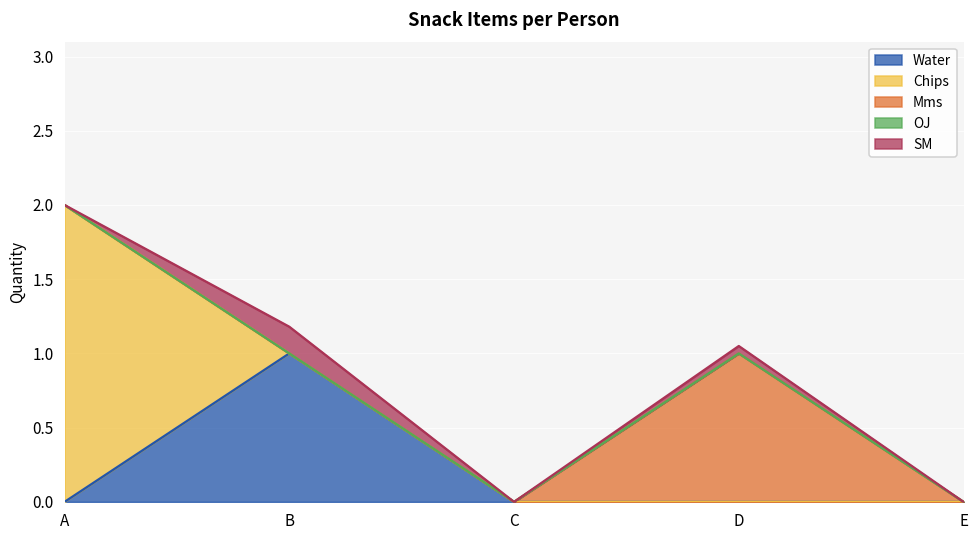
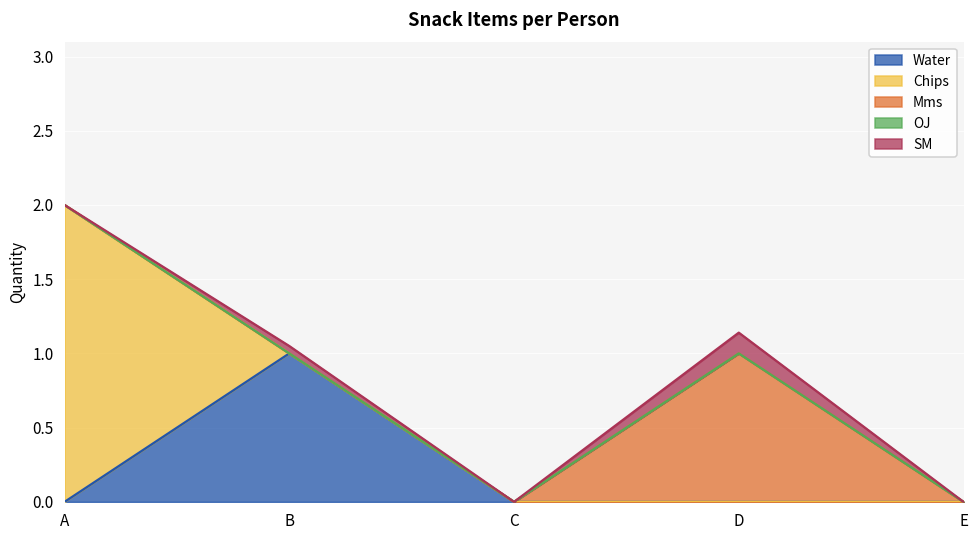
SM, B: 0.18 -> 0.05
SM, D: 0.05 -> 0.14
